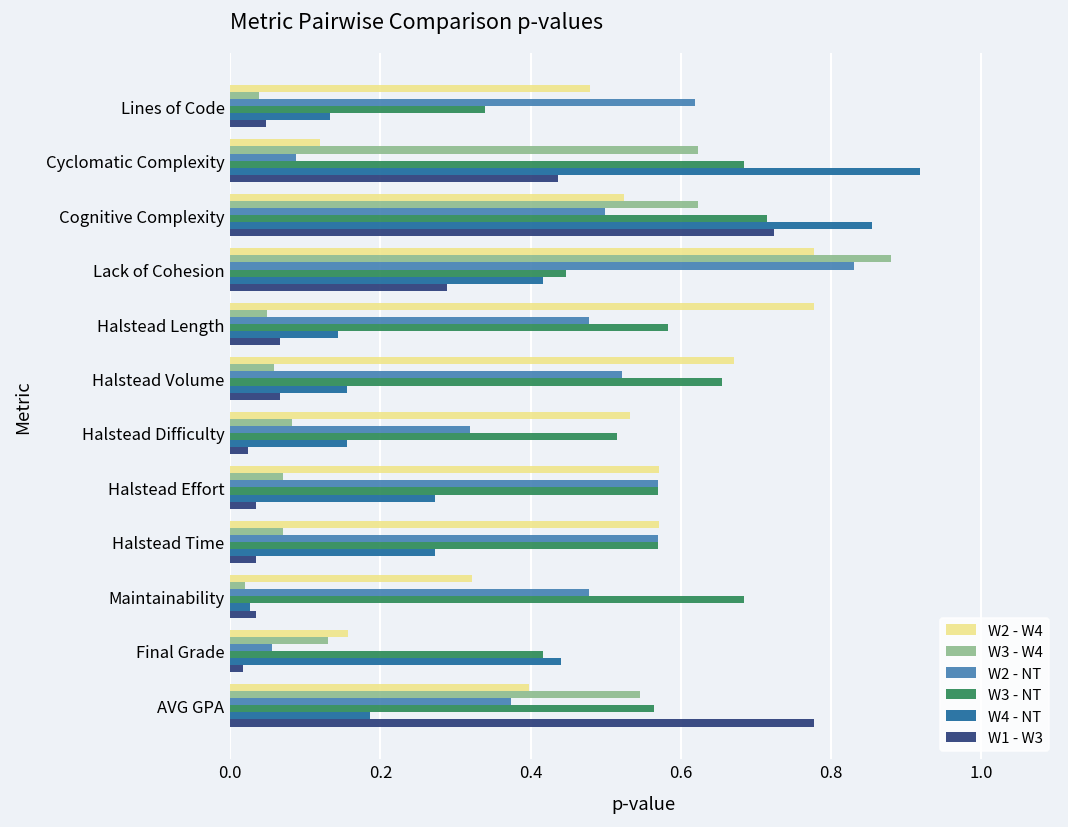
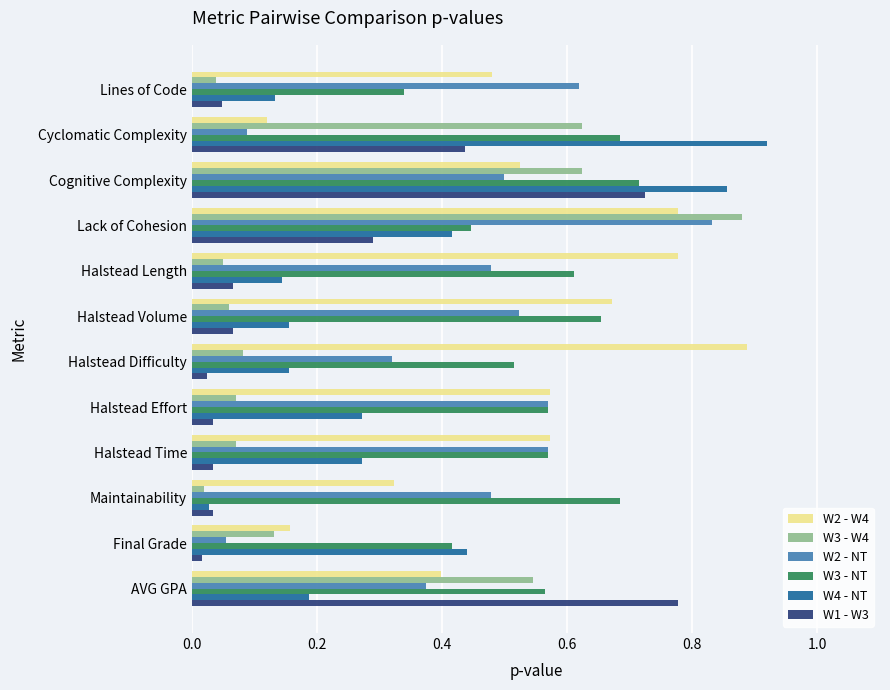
W3 - NT, Halstead Length: 0.58 -> 0.61
W2 - W4, Halstead Difficulty: 0.53 -> 0.89
